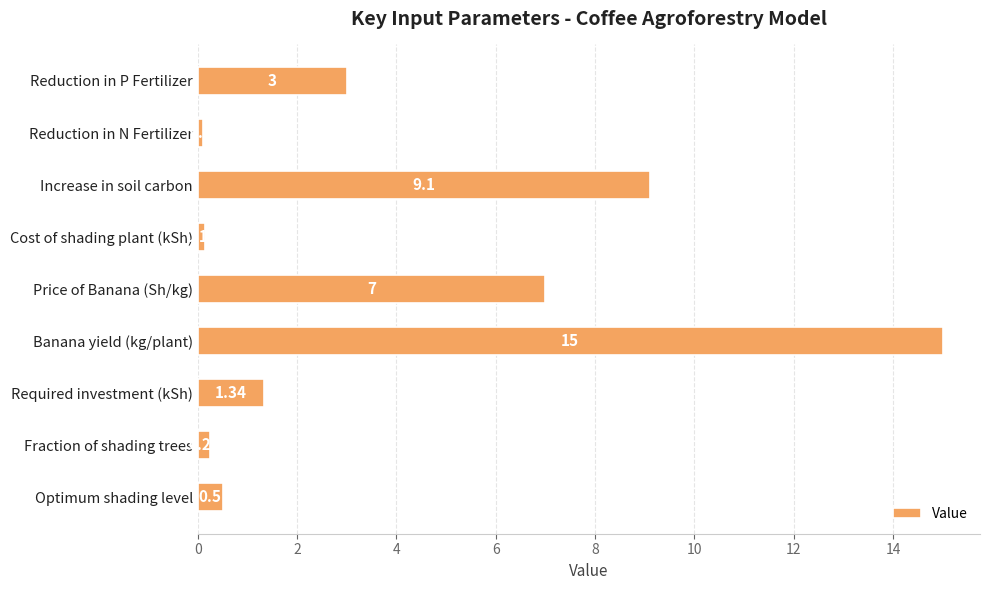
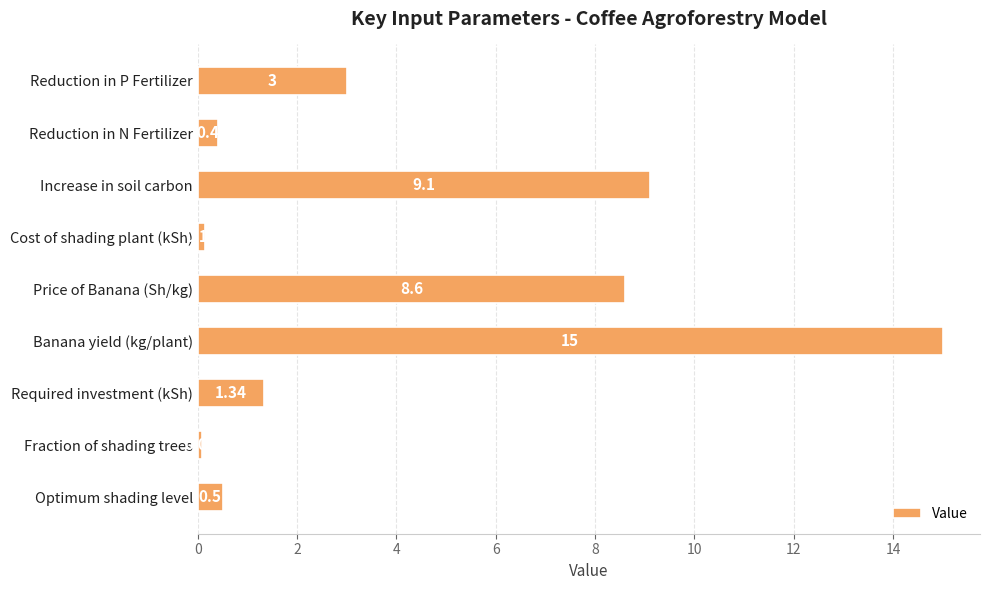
Reduction in N Fertilizer: 0.1 -> 0.4
Price of Banana (Sh/kg): 7 -> 8.6
Fraction of shading trees: 0.3 -> 0.1
